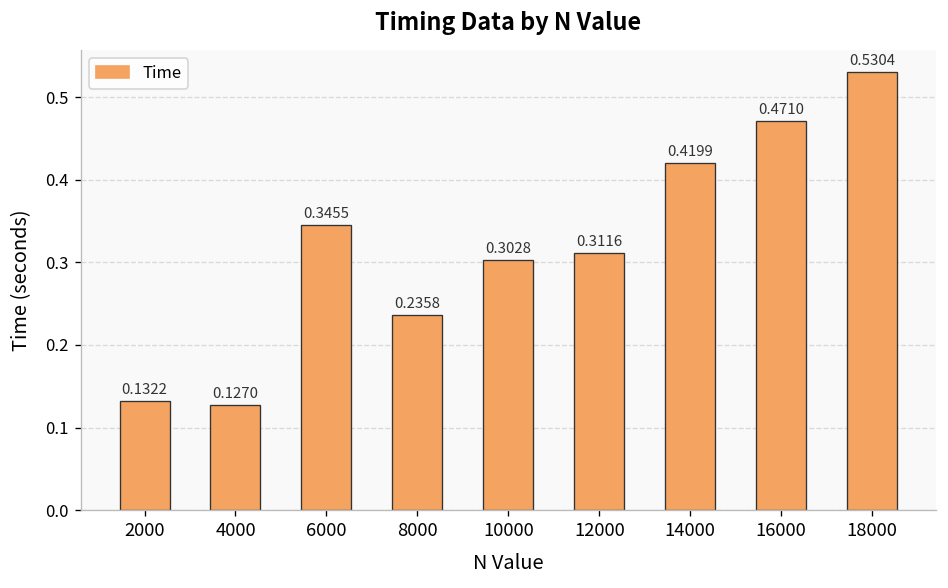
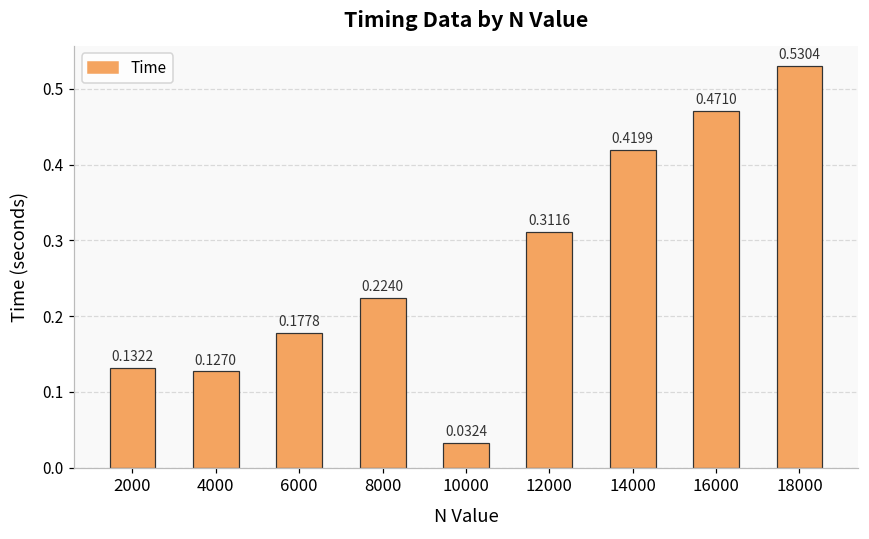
6000: 0.3455 -> 0.1778
8000: 0.2358 -> 0.2240
10000: 0.3028 -> 0.0324
